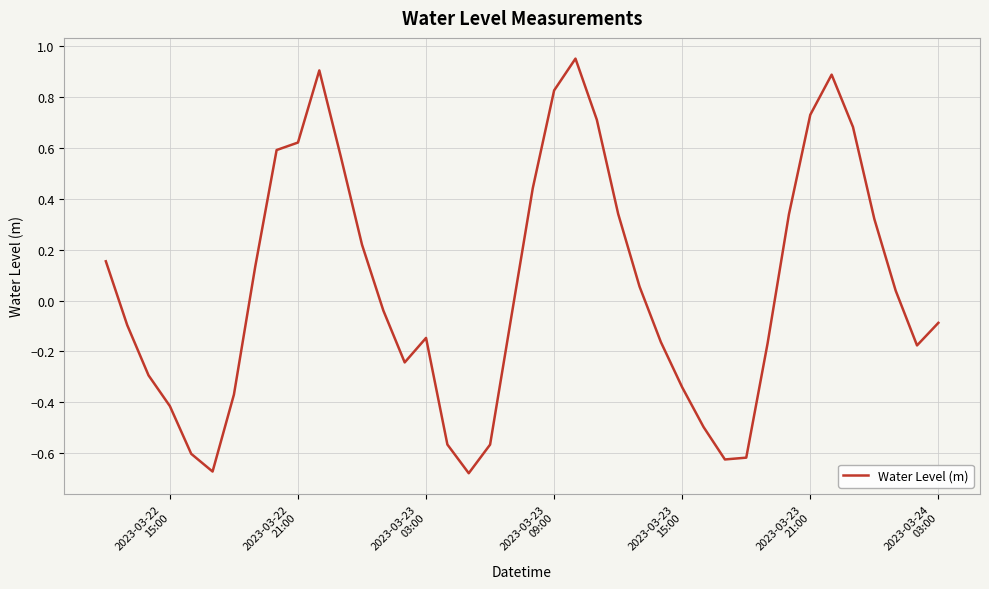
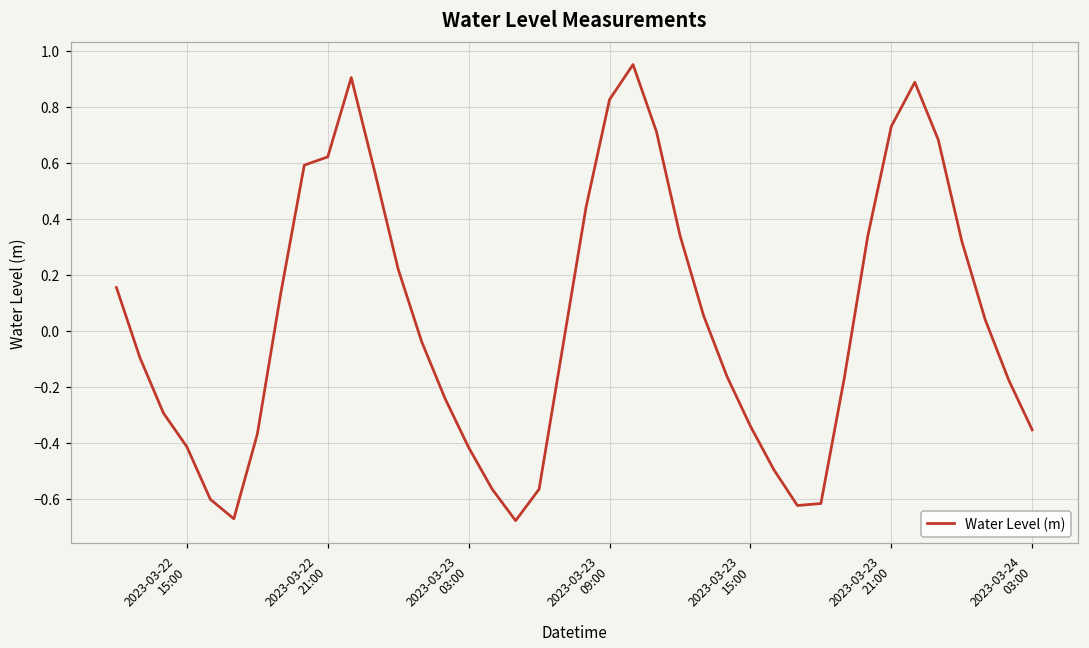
2023-03-23 03:00: -0.15 -> -0.42
2023-03-24 03:00: -0.09 -> -0.35
